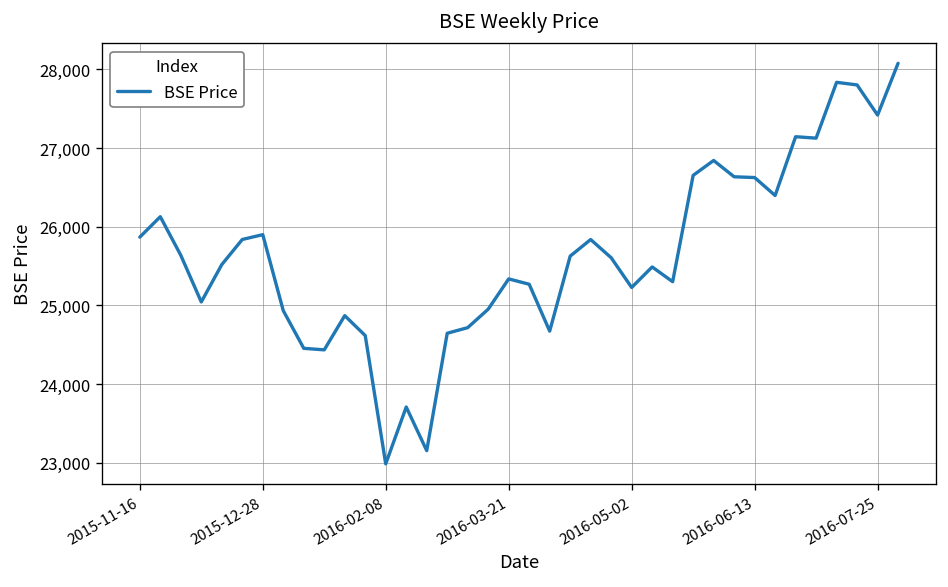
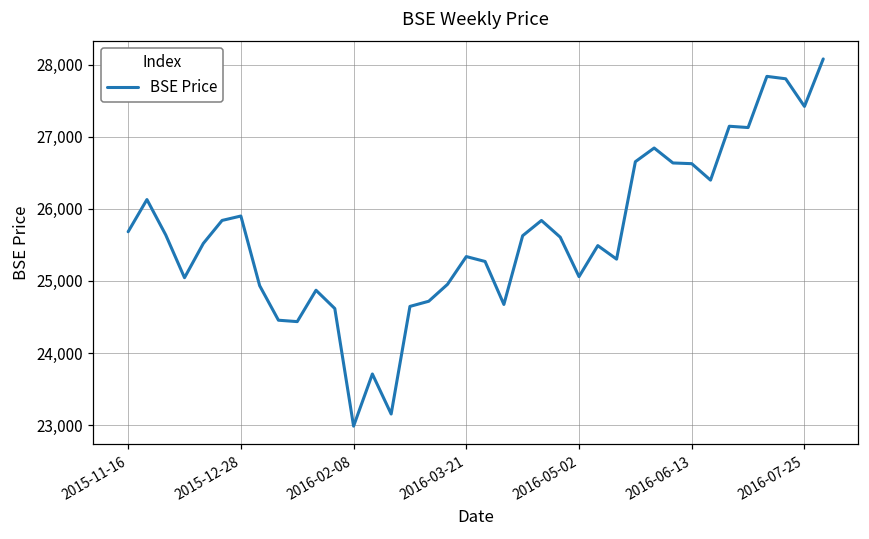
2015-11-16: 25,900 -> 25,700
2016-05-02: 25,200 -> 25,100
